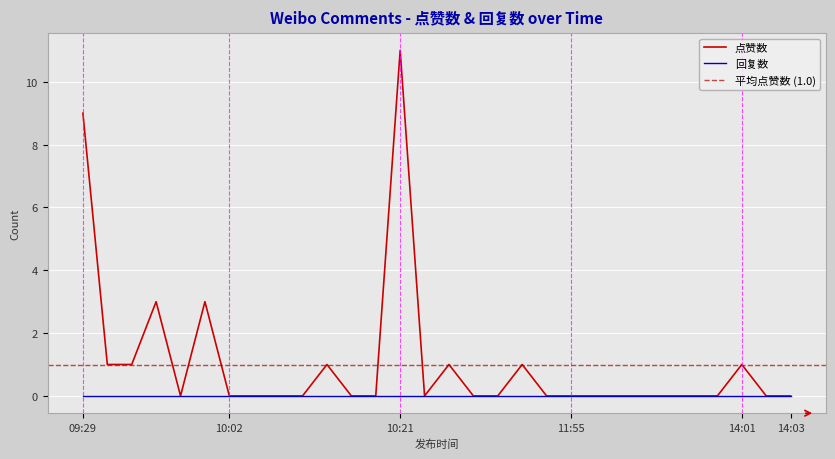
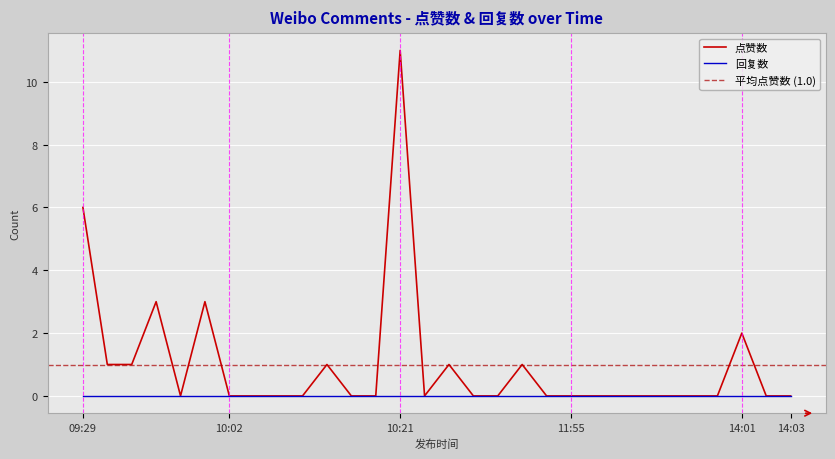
点赞数, 09:29: 9 -> 6
点赞数, 14:01: 1 -> 2
